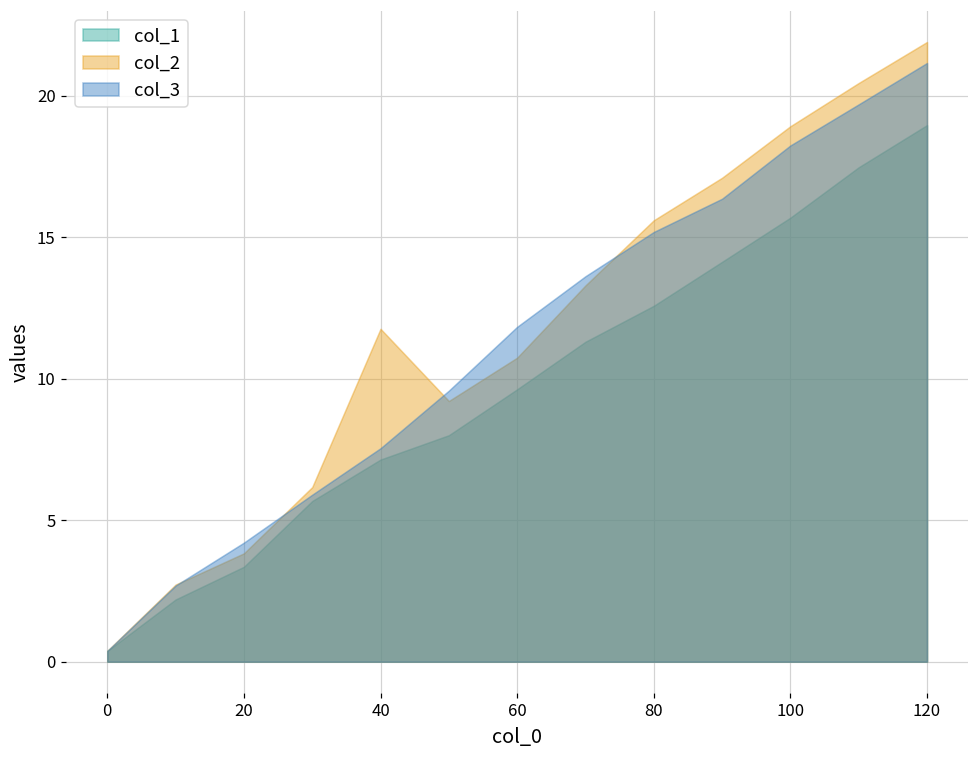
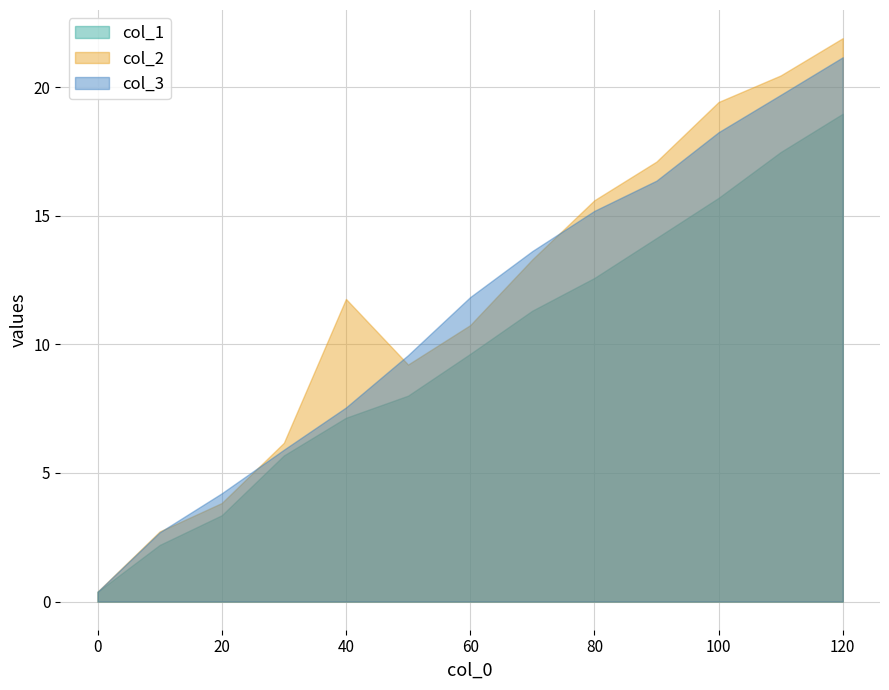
col_2, 100: 18.9 -> 19.4
